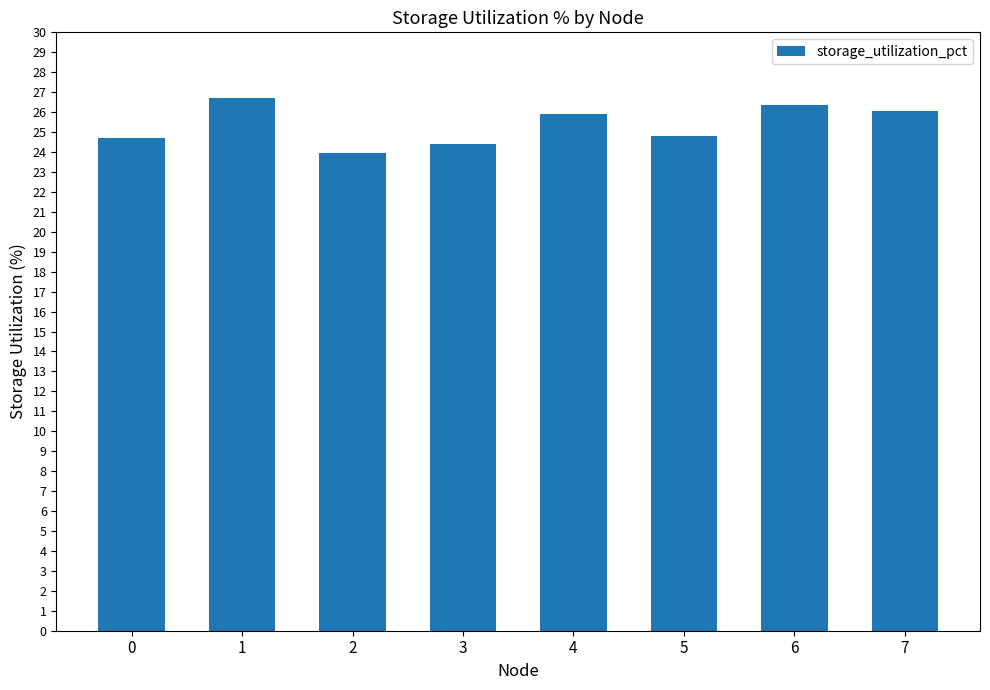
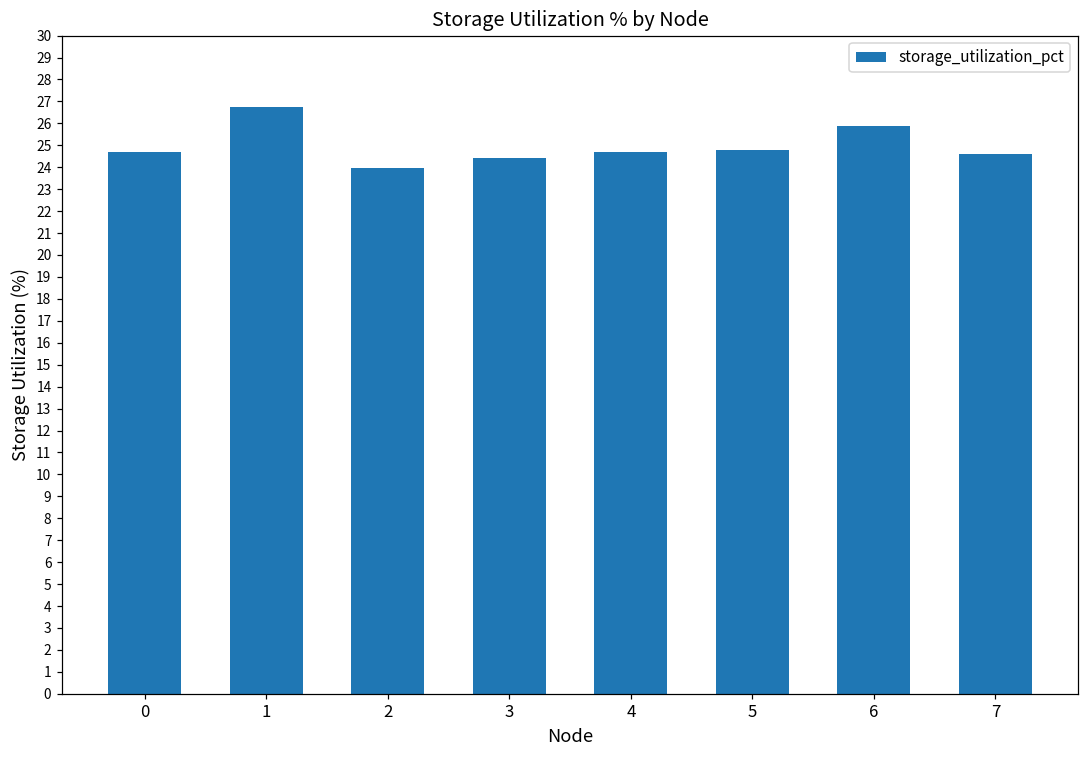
4: 25.9 -> 24.7
6: 26.4 -> 25.9
7: 26.1 -> 24.6
